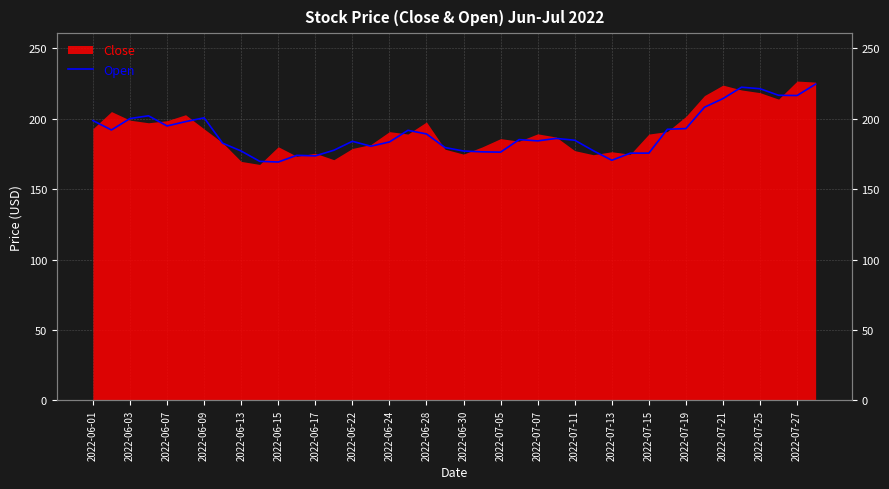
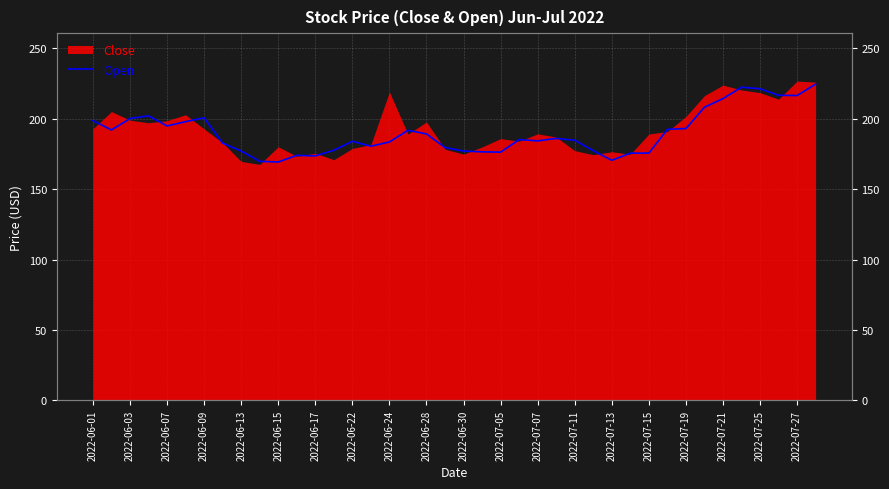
Close, 2022-06-24: 191 -> 219
